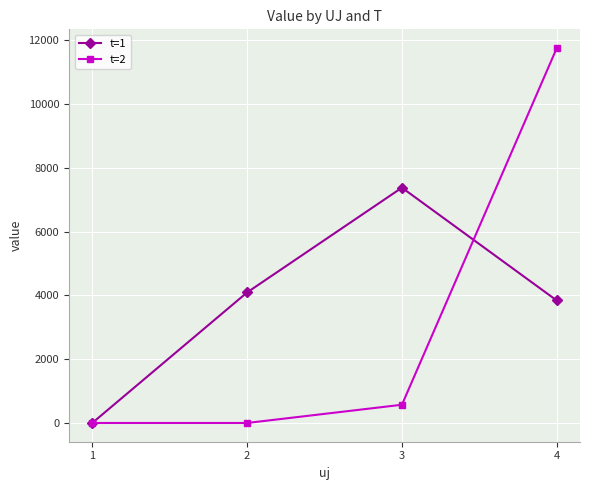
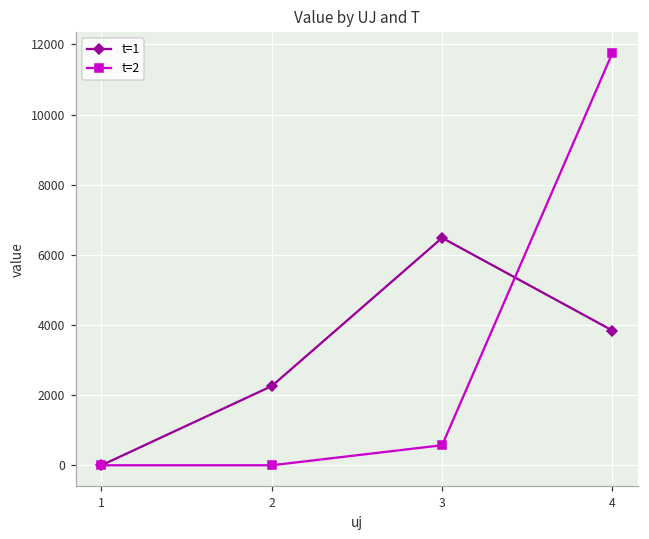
t=1, 2: 4100 -> 2300
t=1, 3: 7400 -> 6500
